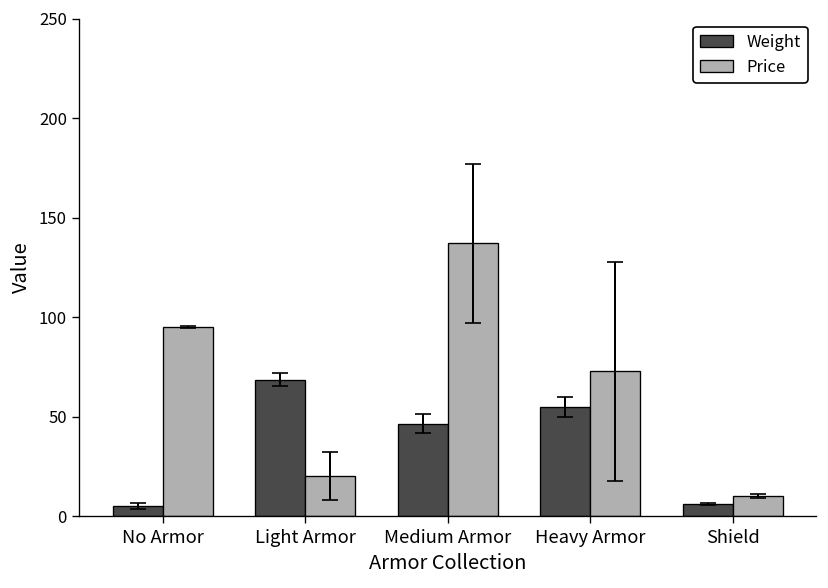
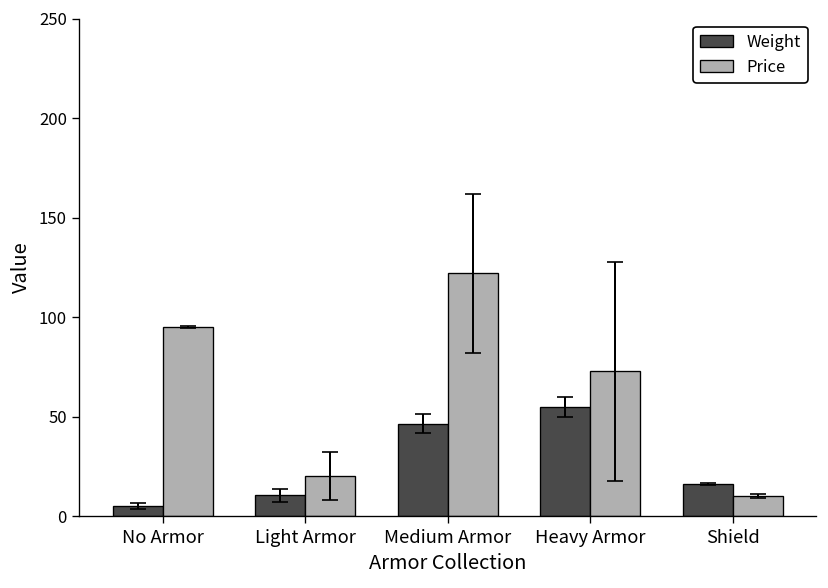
Weight, Light Armor: 69 -> 10
Price, Medium Armor: 137 -> 122
Weight, Shield: 6 -> 16
